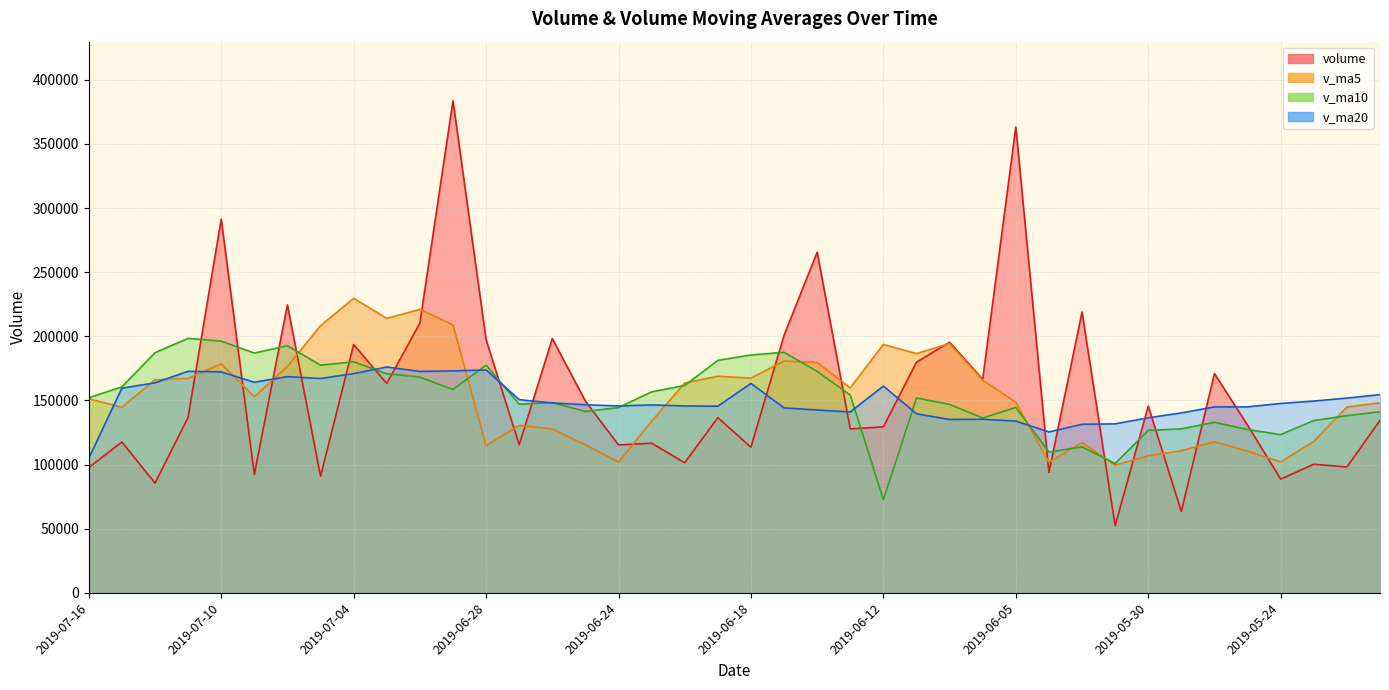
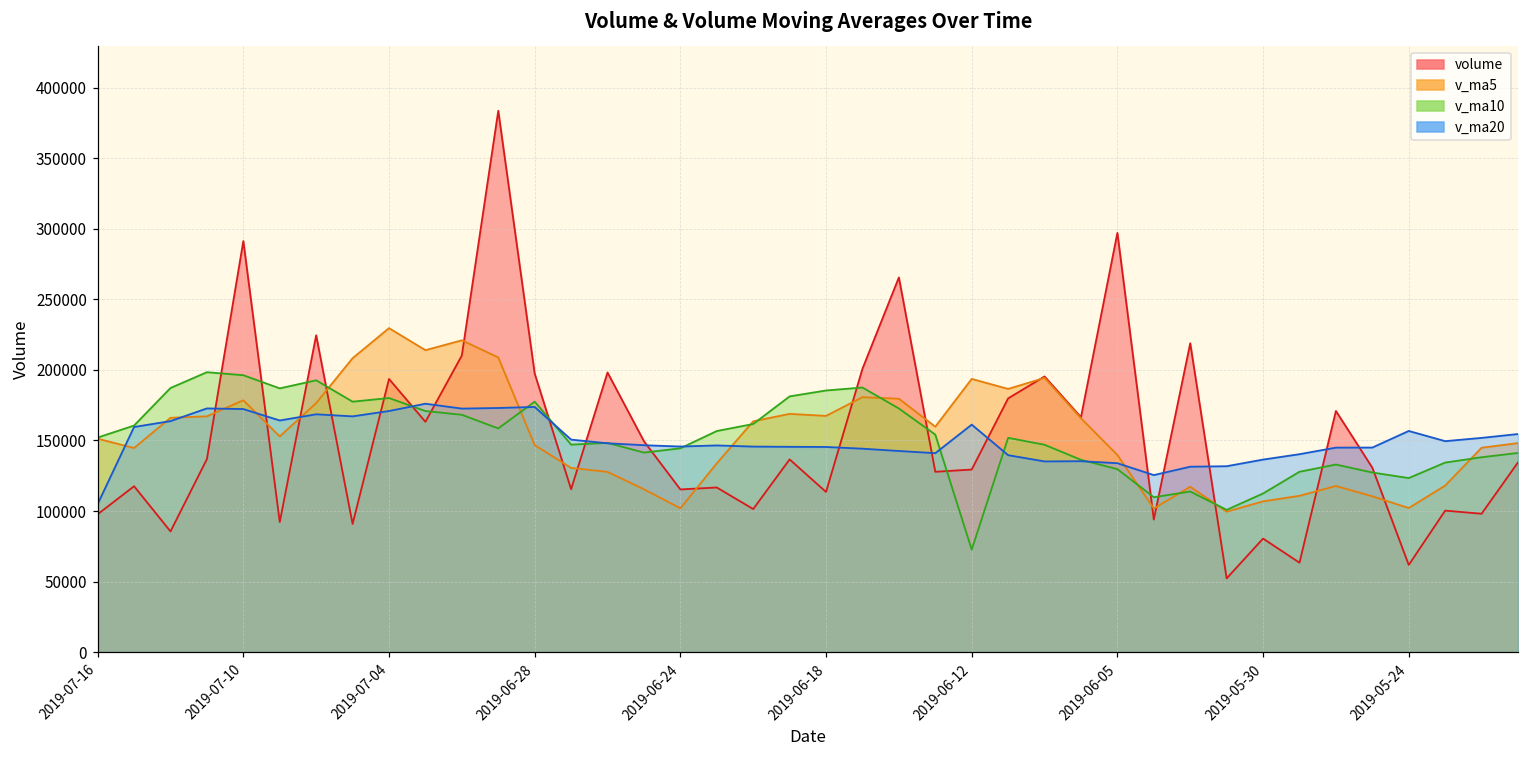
v_ma5, 2019-06-28: 115000 -> 147000
v_ma20, 2019-06-18: 163000 -> 145000
volume, 2019-06-05: 363000 -> 297000
v_ma5, 2019-06-05: 149000 -> 140000
v_ma10, 2019-06-05: 145000 -> 130000
volume, 2019-05-30: 146000 -> 80000
v_ma10, 2019-05-30: 127000 -> 112000
volume, 2019-05-24: 89000 -> 62000
v_ma20, 2019-05-24: 148000 -> 157000
